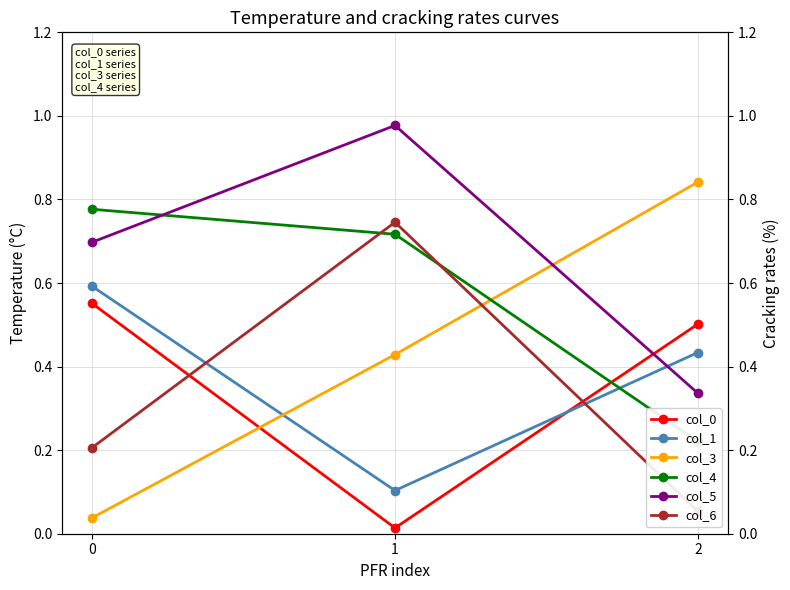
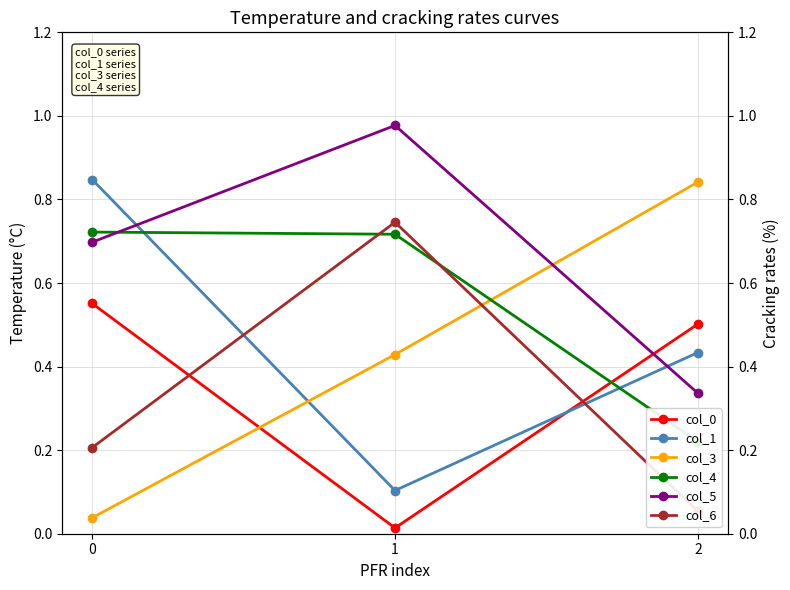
col_1, 0: 0.59 -> 0.85
col_4, 0: 0.78 -> 0.72
